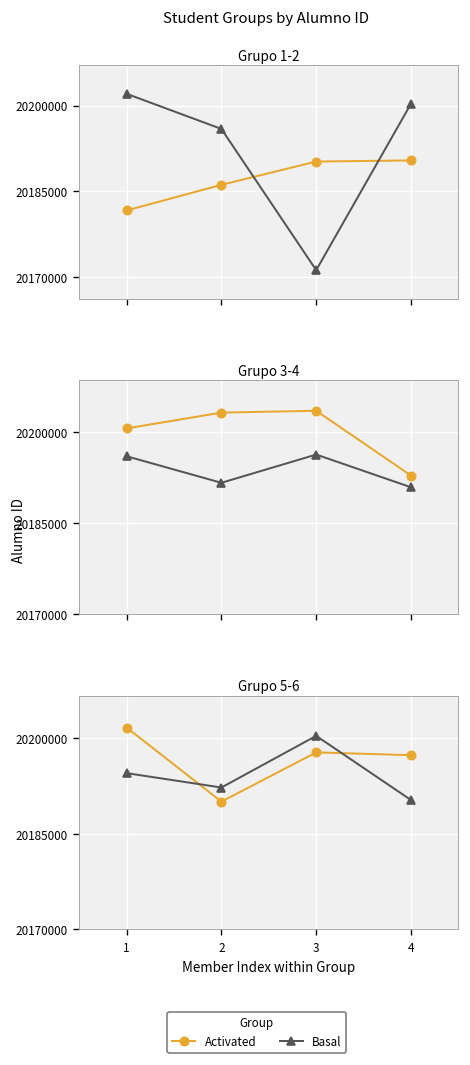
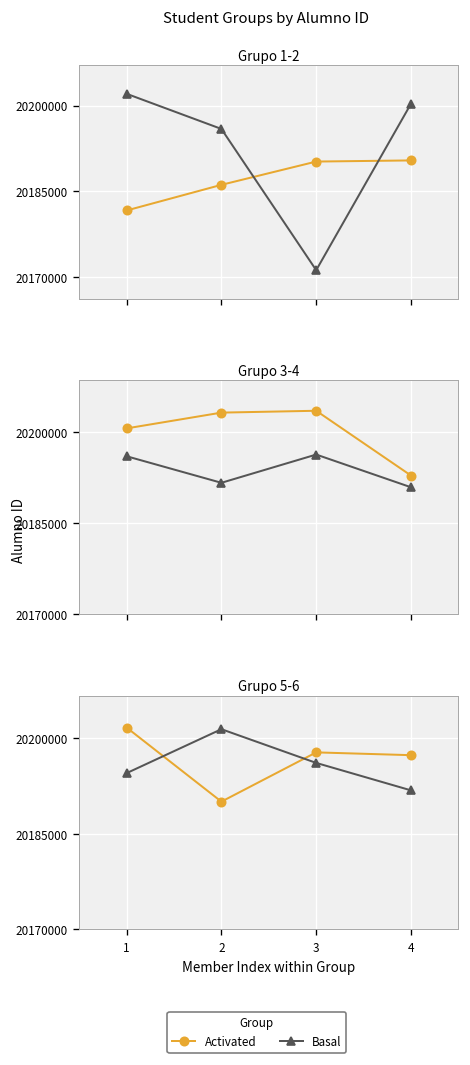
Grupo 5-6, Basal, 2: 20192000 -> 20201000
Grupo 5-6, Basal, 3: 20200000 -> 20196000
Grupo 5-6, Basal, 4: 20190000 -> 20192000
